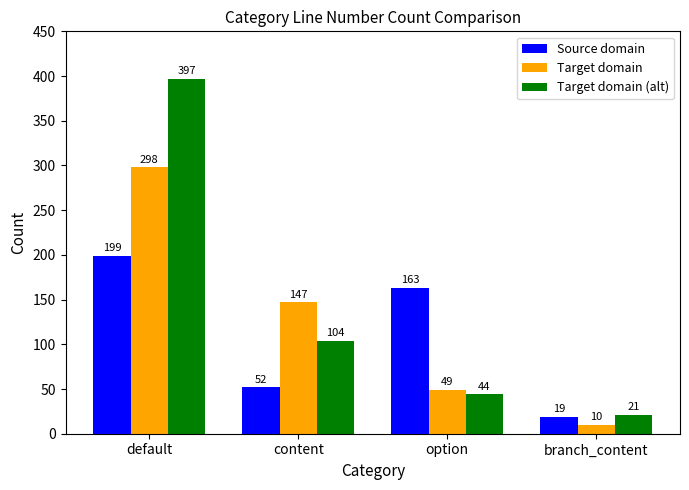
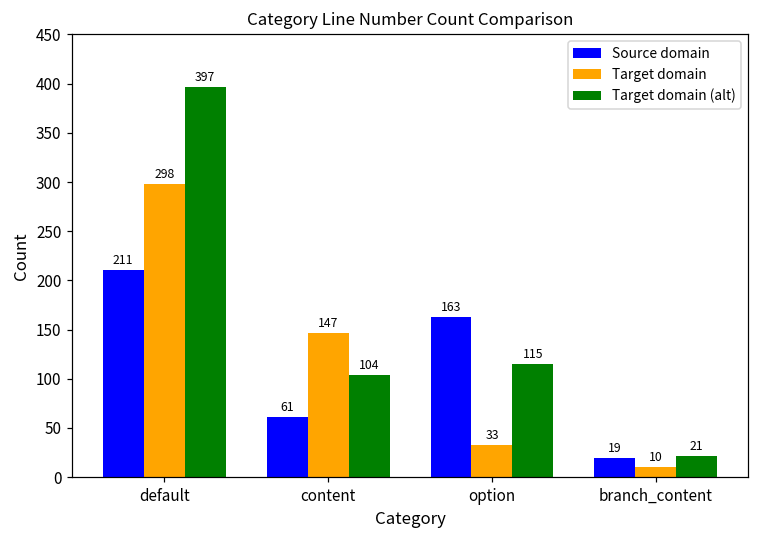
Source domain, default: 199 -> 211
Source domain, content: 52 -> 61
Target domain, option: 49 -> 33
Target domain (alt), option: 44 -> 115
